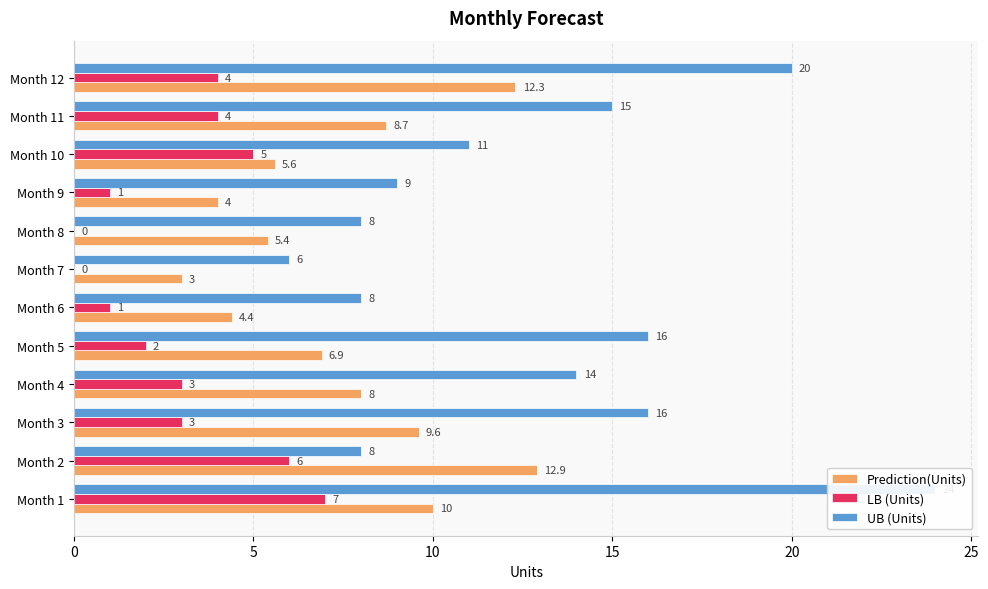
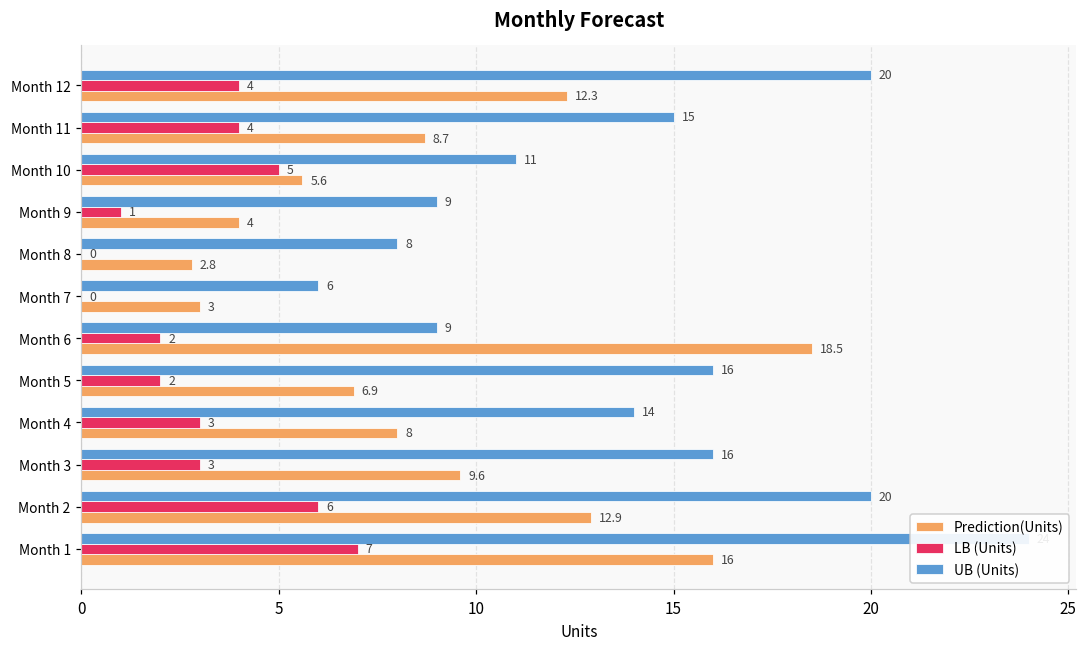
Prediction(Units), Month 8: 5.4 -> 2.8
UB (Units), Month 6: 8 -> 9
LB (Units), Month 6: 1 -> 2
Prediction(Units), Month 6: 4.4 -> 18.5
UB (Units), Month 2: 8 -> 20
Prediction(Units), Month 1: 10 -> 16
